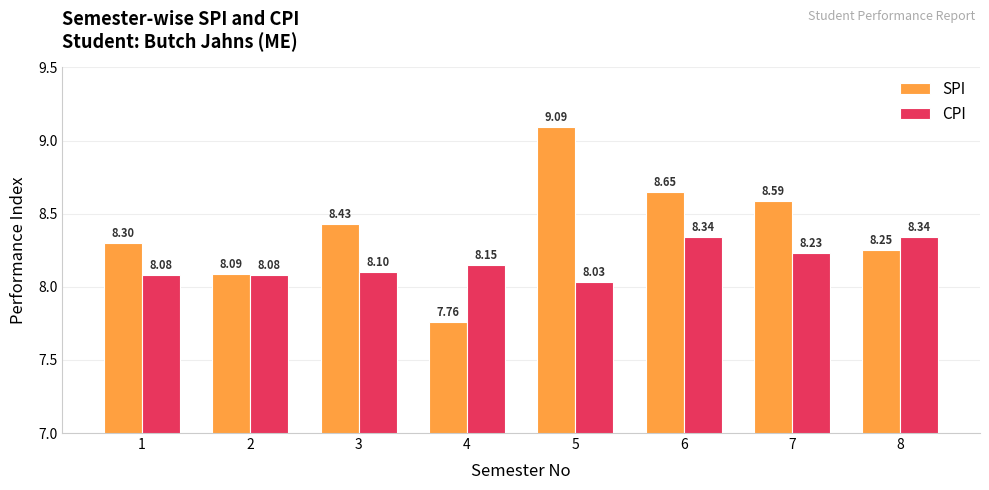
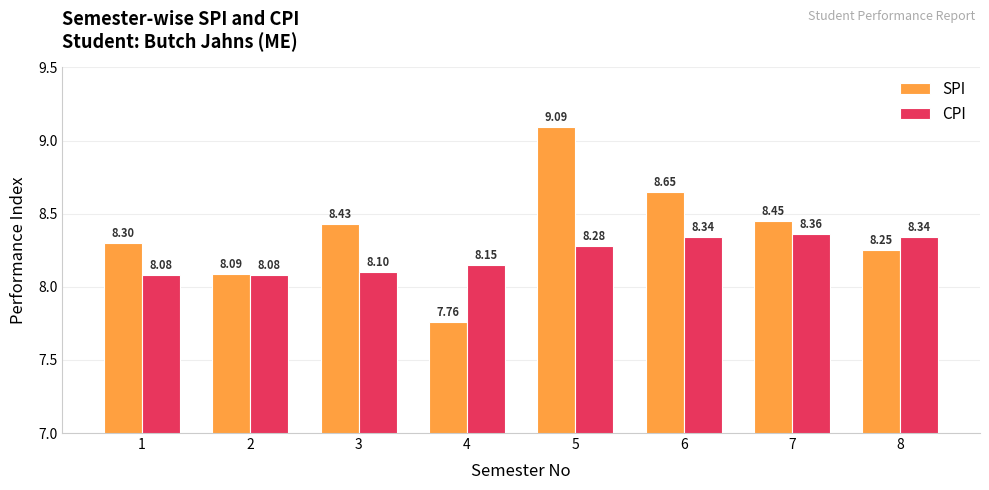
CPI, 5: 8.03 -> 8.28
SPI, 7: 8.59 -> 8.45
CPI, 7: 8.23 -> 8.36
